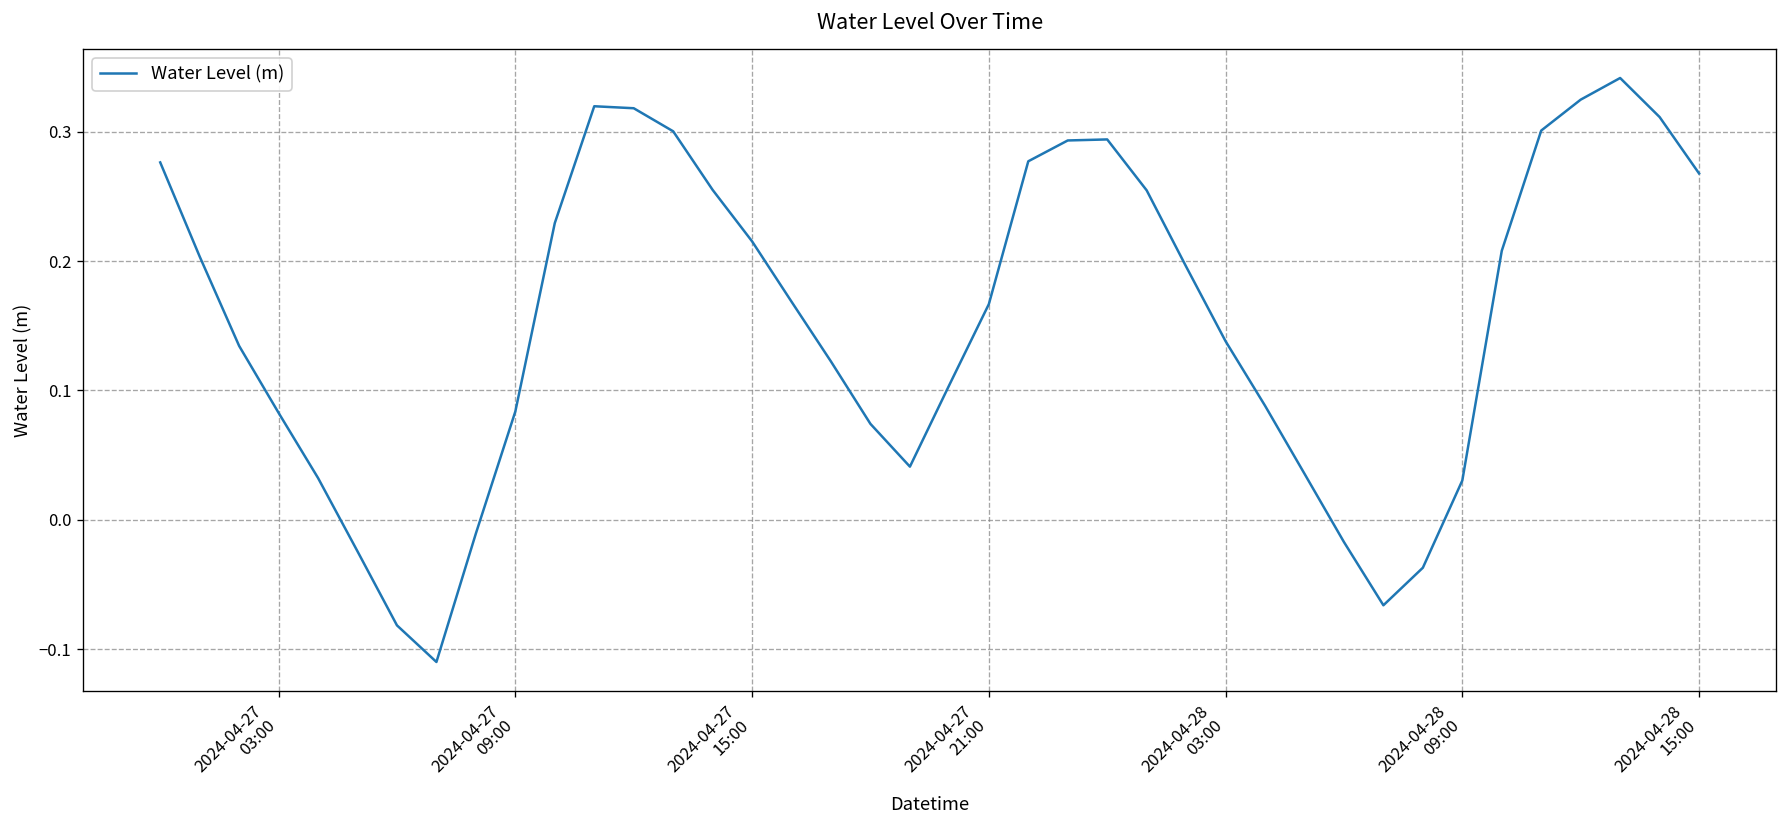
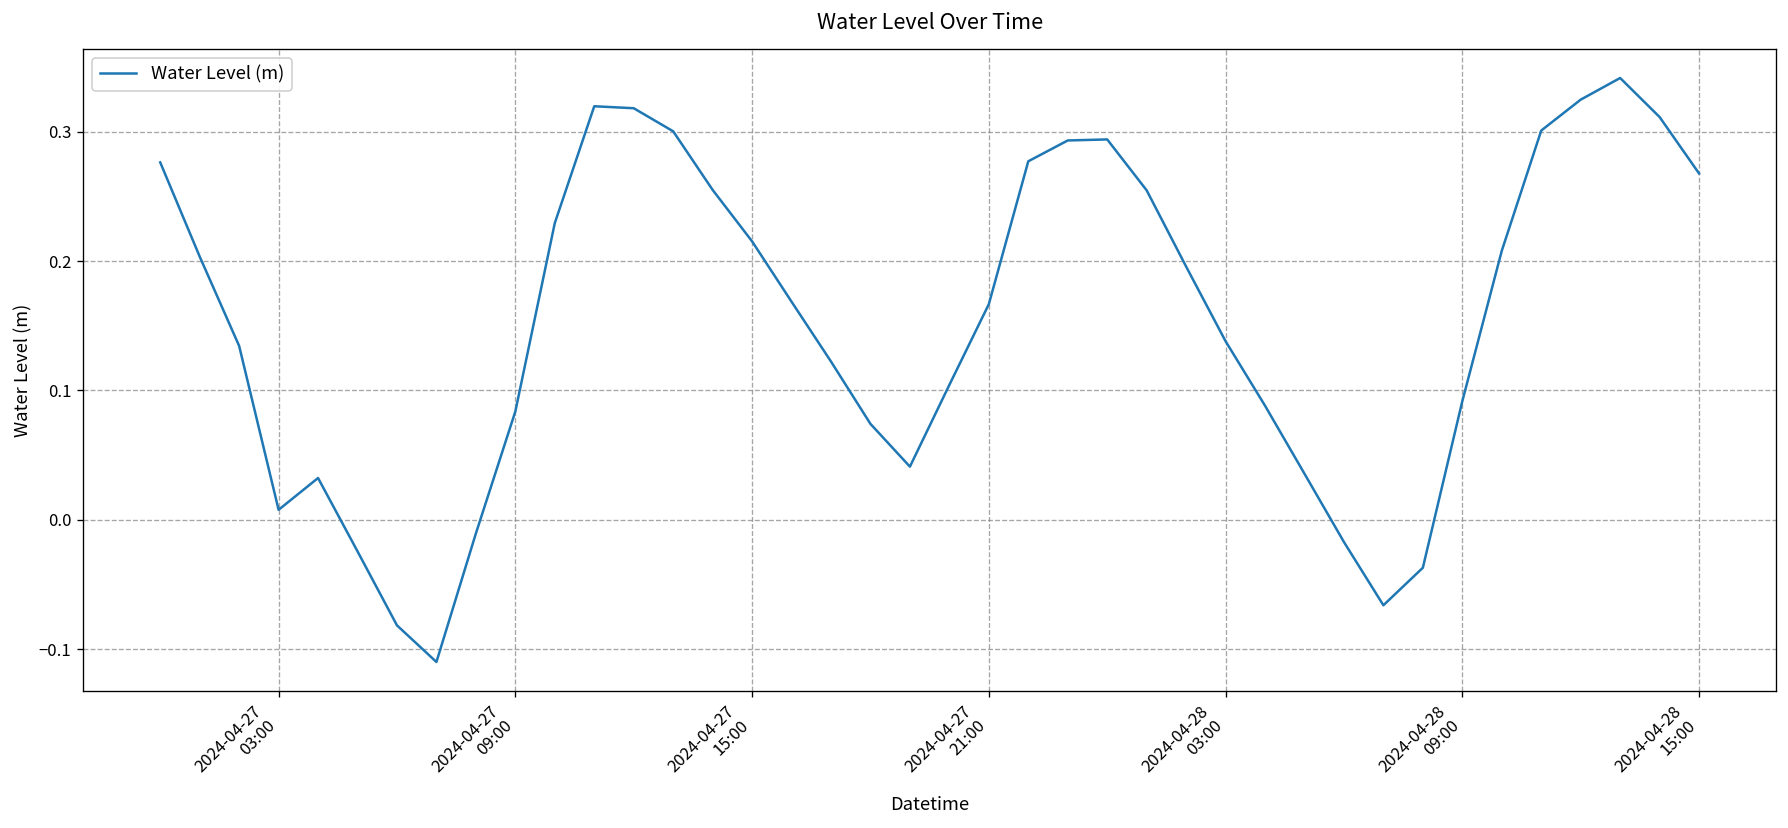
2024-04-27 03:00: 0.083 -> 0.008
2024-04-28 09:00: 0.030 -> 0.092
